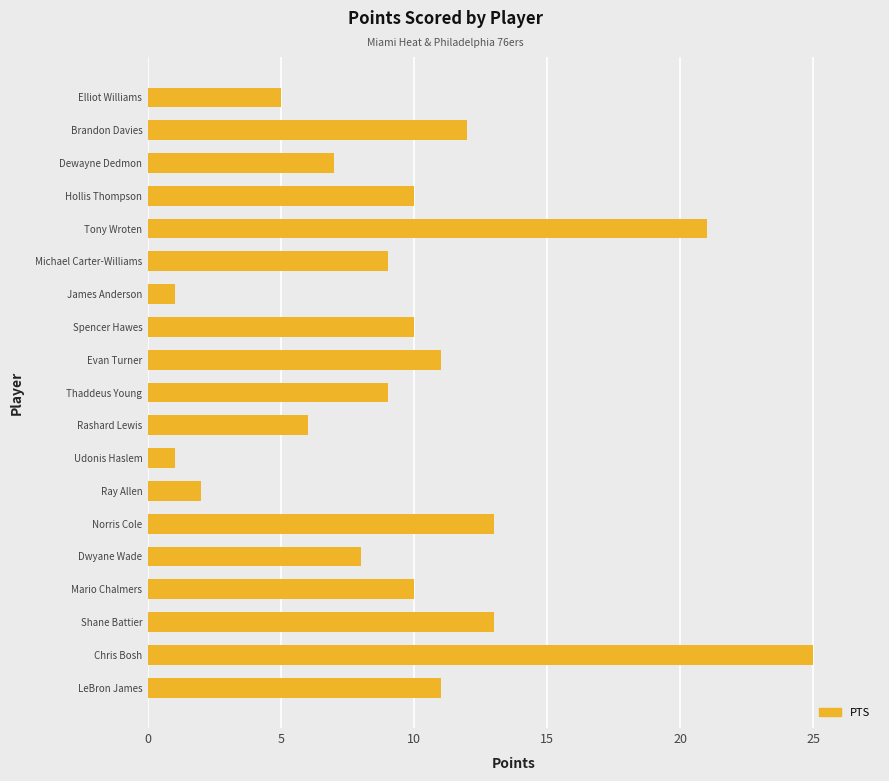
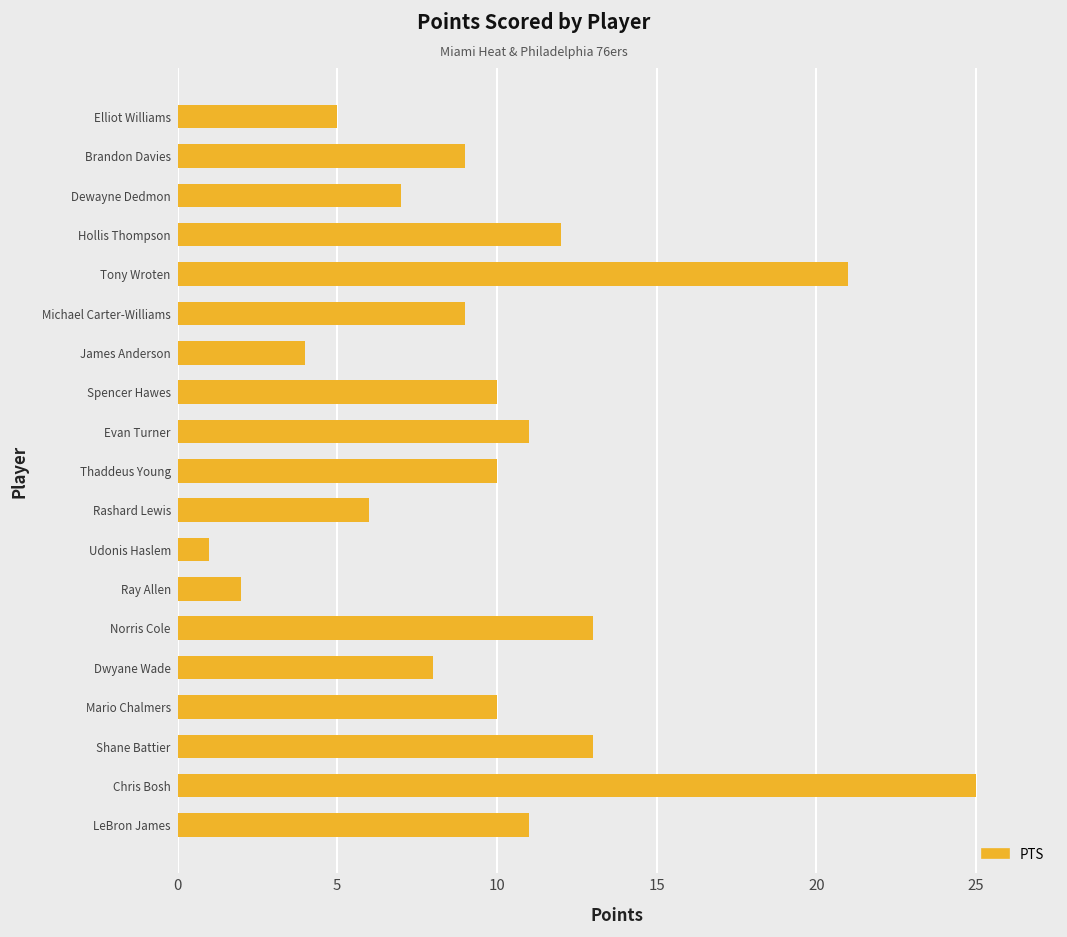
Brandon Davies: 12 -> 9
Hollis Thompson: 10 -> 12
James Anderson: 1 -> 4
Thaddeus Young: 9 -> 10
